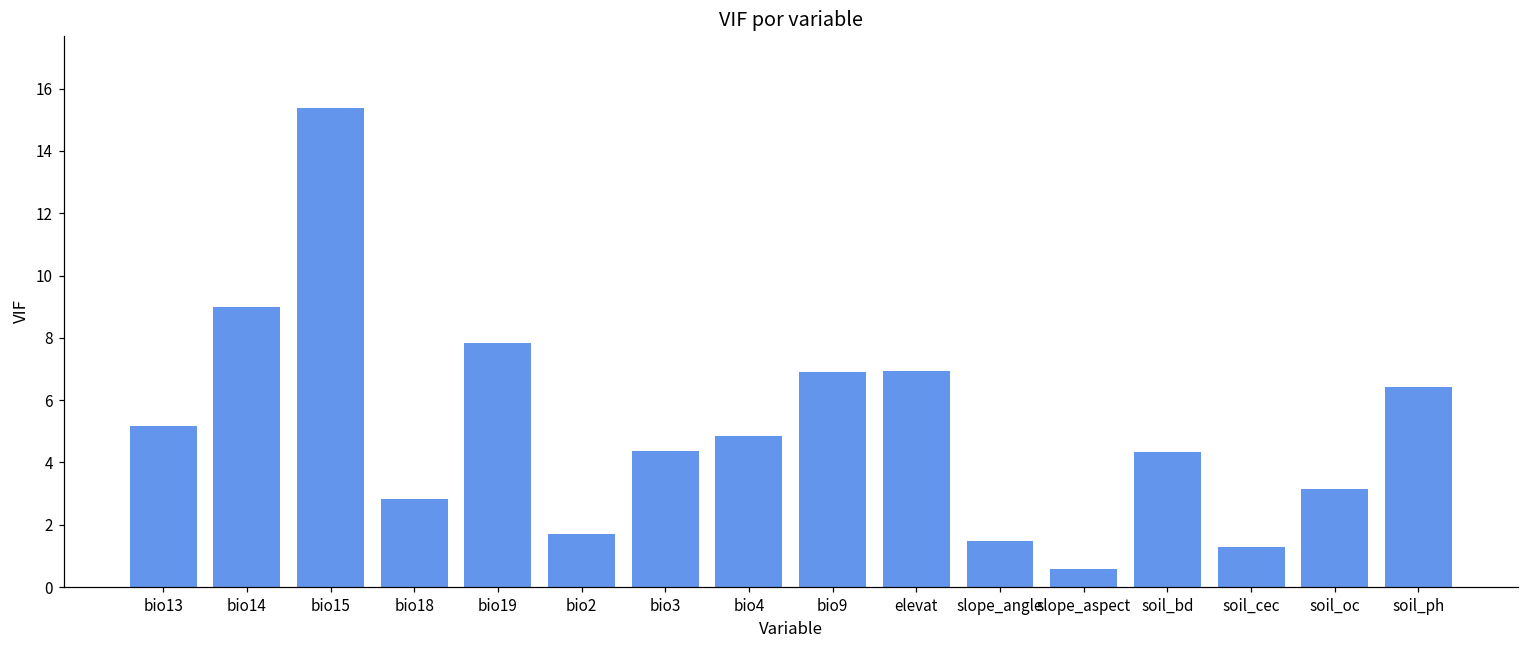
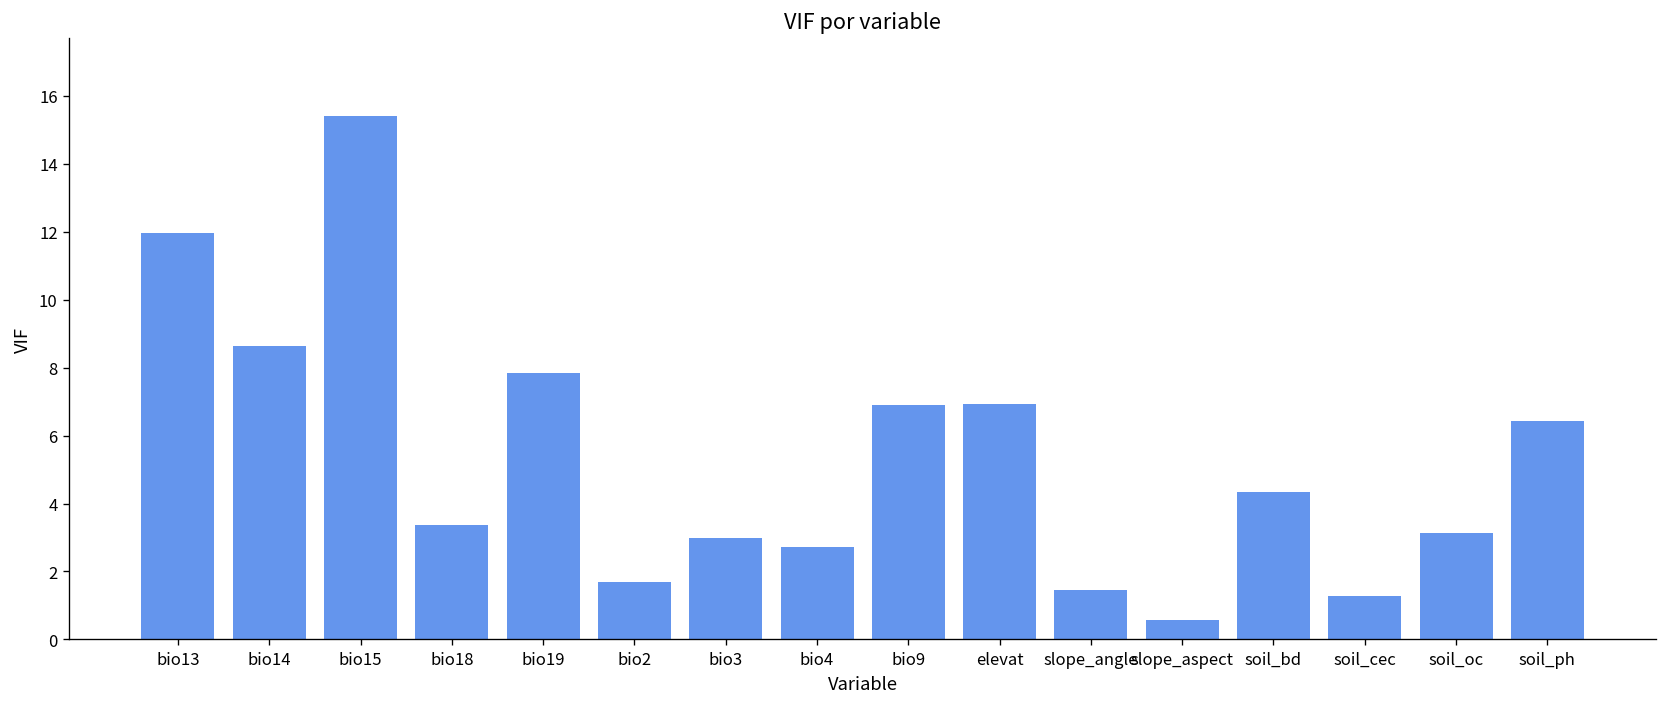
bio13: 5.2 -> 12.0
bio14: 9.0 -> 8.6
bio18: 2.8 -> 3.4
bio3: 4.4 -> 3.0
bio4: 4.9 -> 2.7
